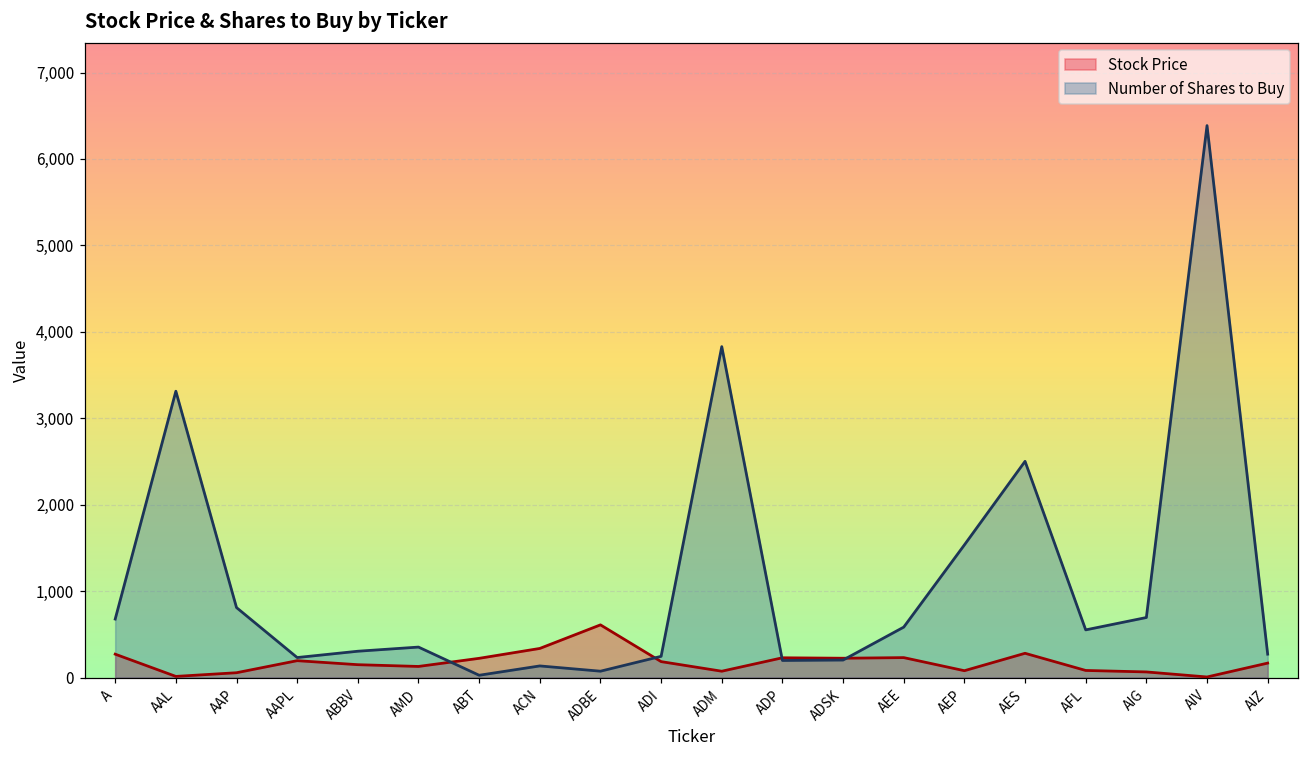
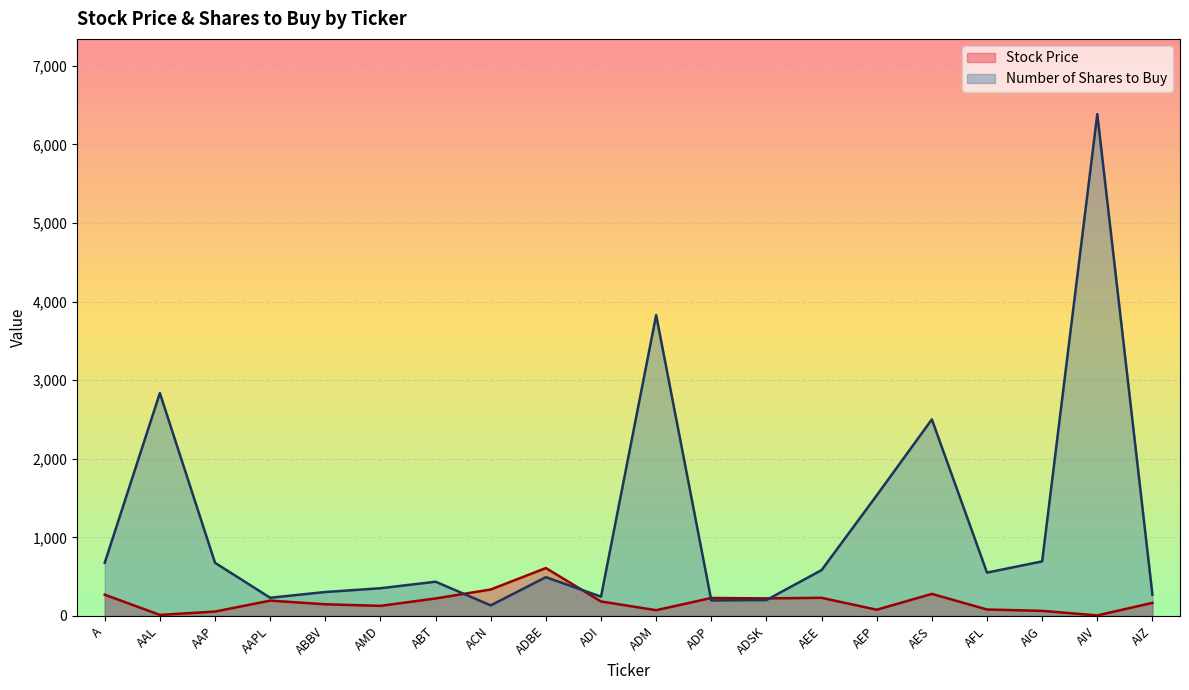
Number of Shares to Buy, AAL: 3,300 -> 2,800
Number of Shares to Buy, AAP: 800 -> 700
Number of Shares to Buy, ABT: 0 -> 400
Number of Shares to Buy, ADBE: 100 -> 500
